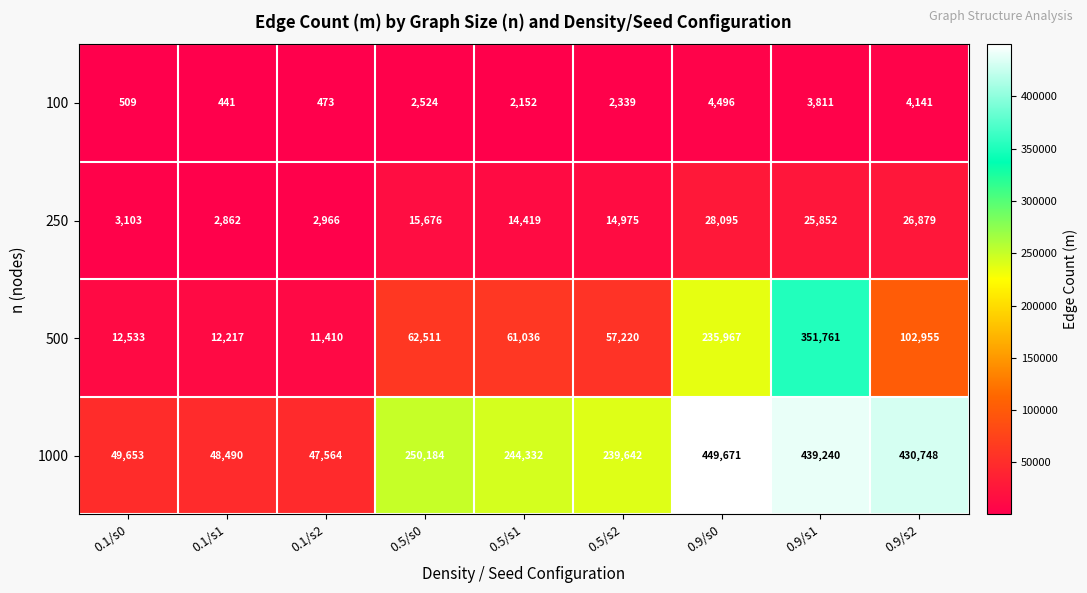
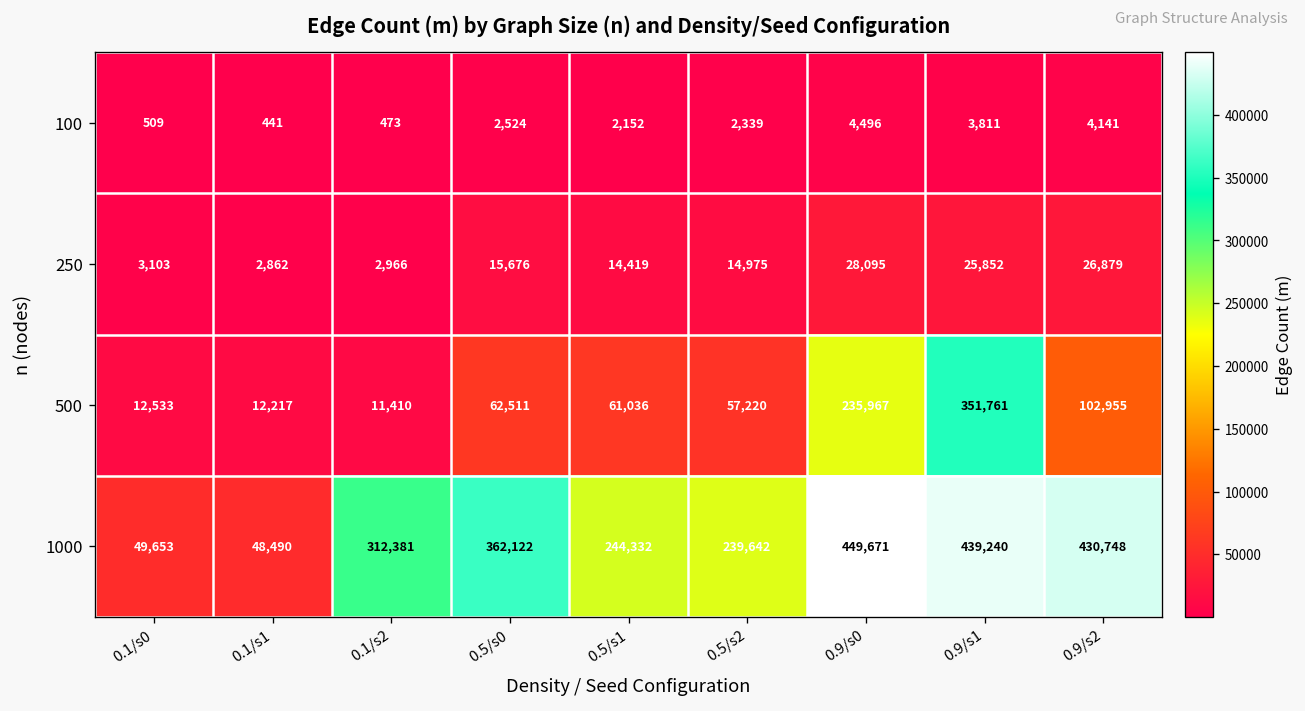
1000, 0.1/s2: 47,564 -> 312,381
1000, 0.5/s0: 250,184 -> 362,122
